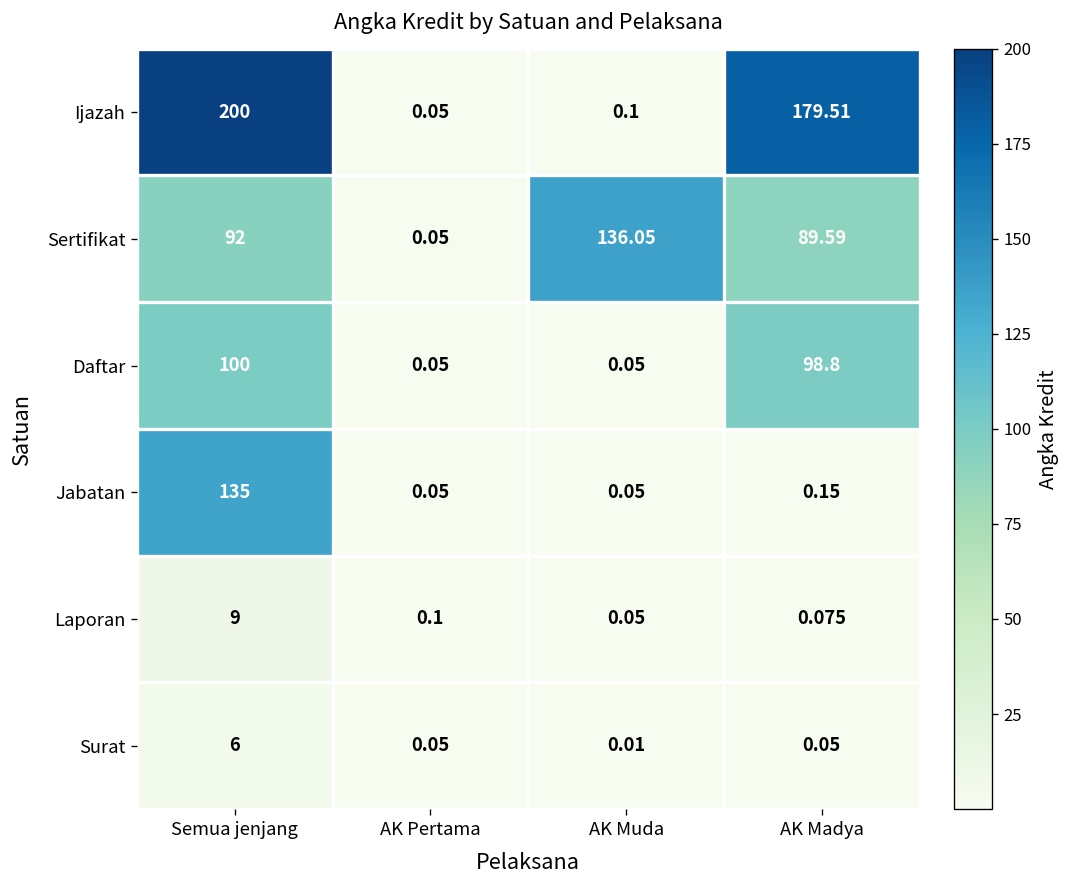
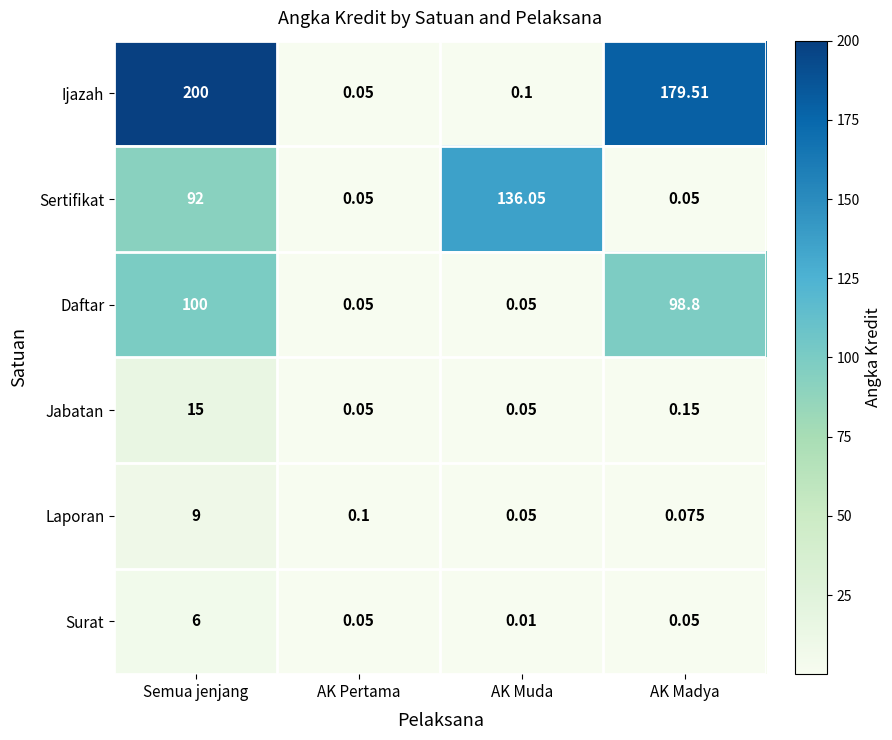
Sertifikat, AK Madya: 89.59 -> 0.05
Jabatan, Semua jenjang: 135 -> 15
